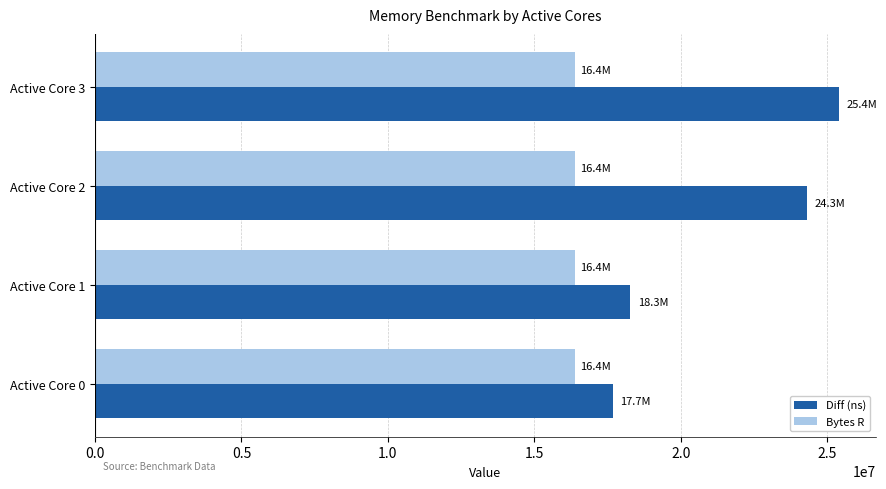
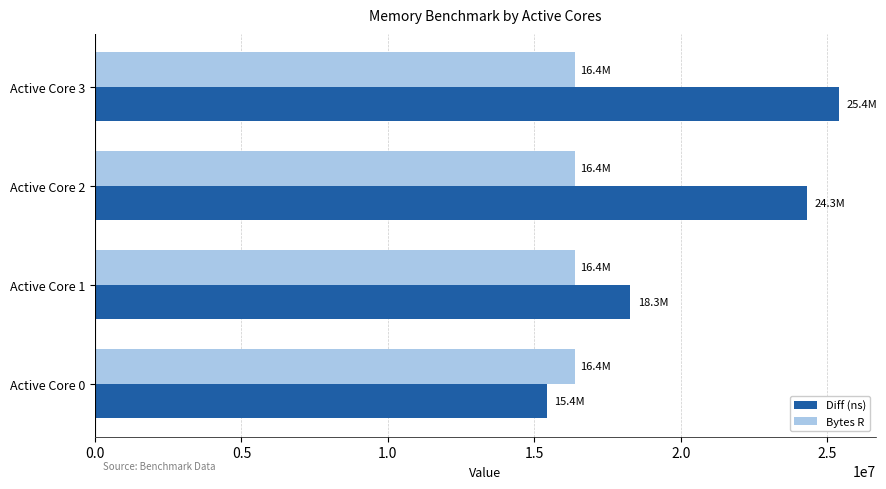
Diff (ns), Active Core 0: 17.7M -> 15.4M
